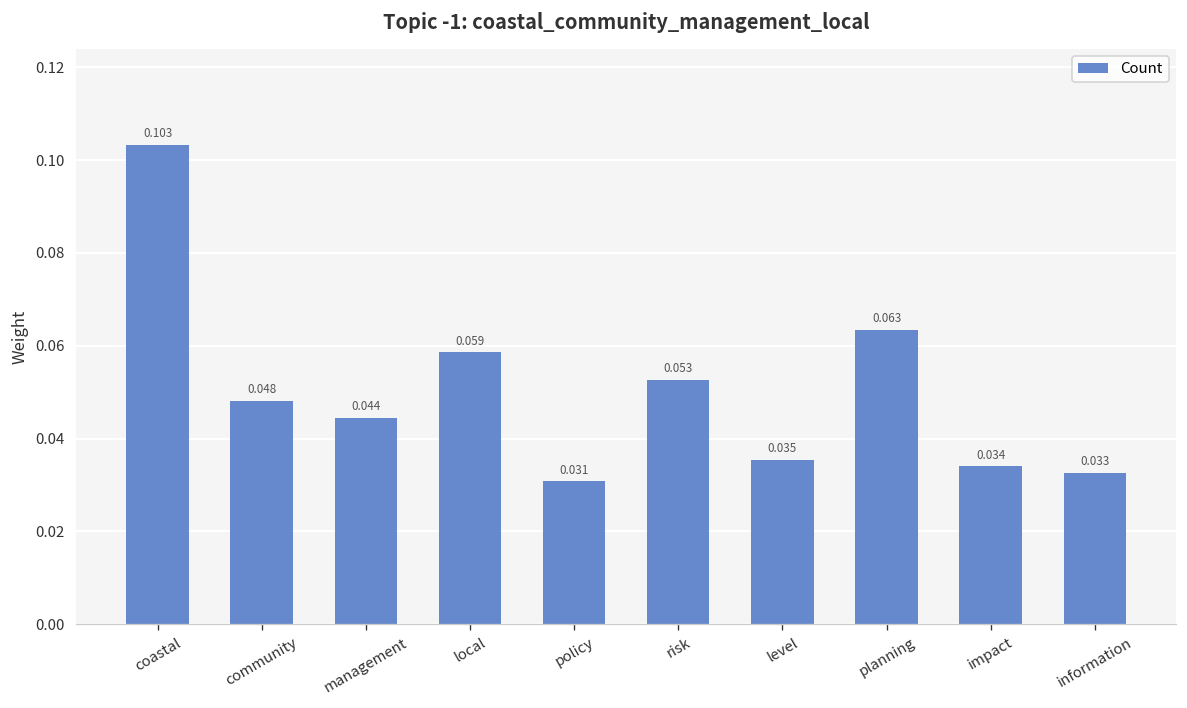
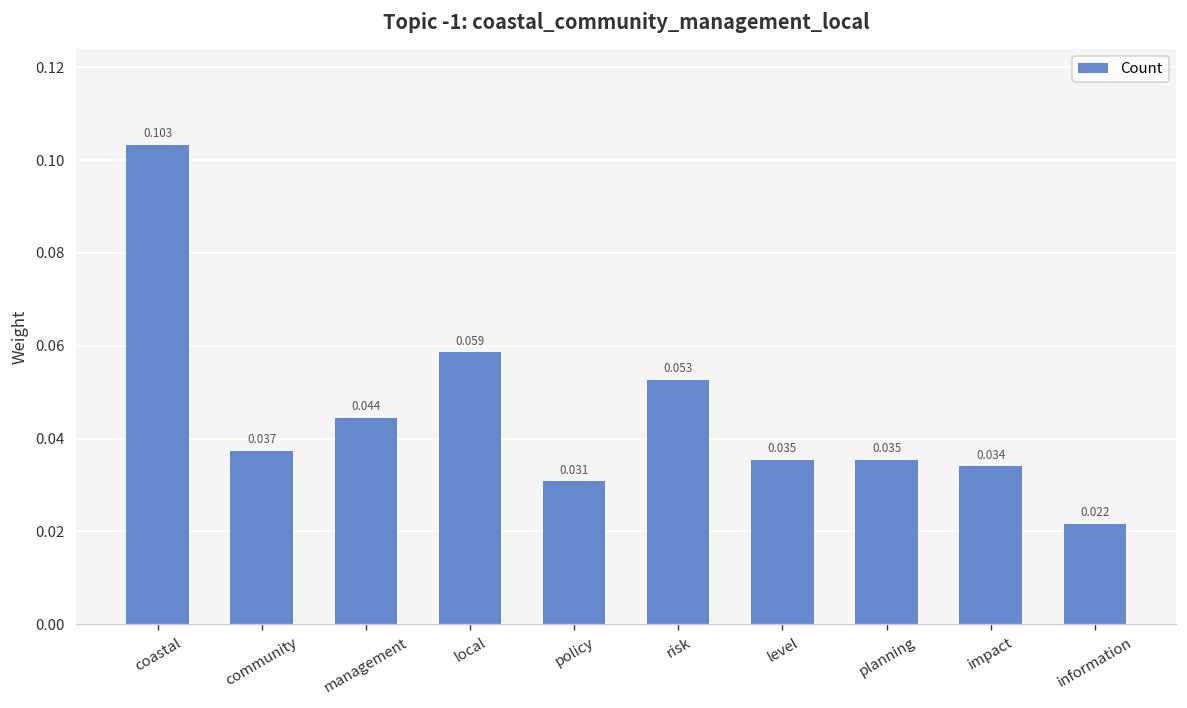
community: 0.048 -> 0.037
planning: 0.063 -> 0.035
information: 0.033 -> 0.022
